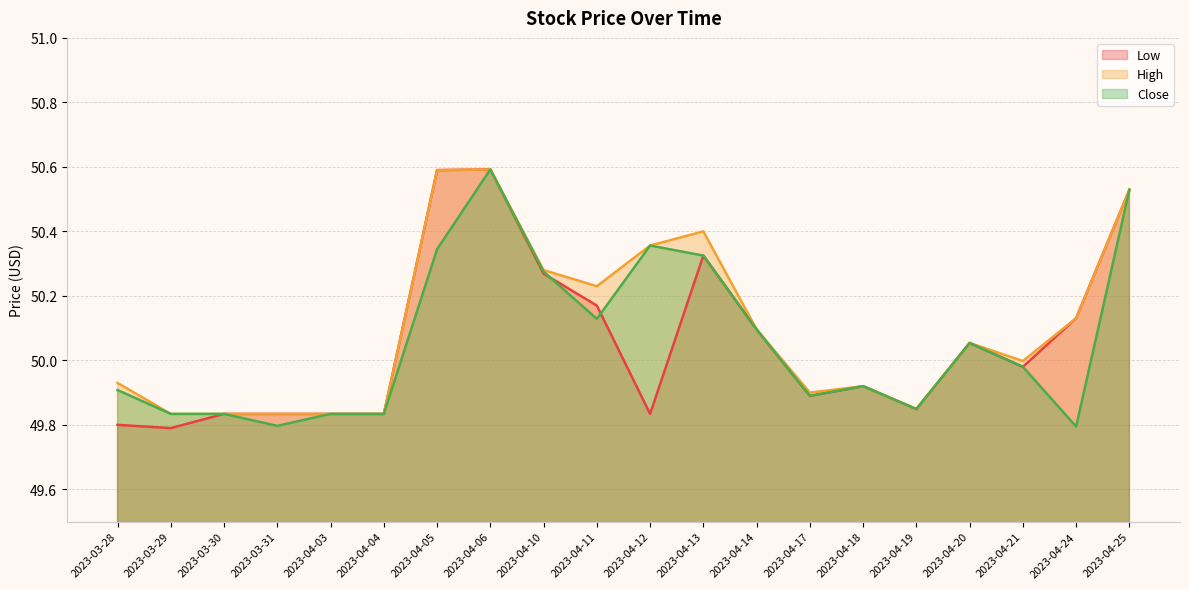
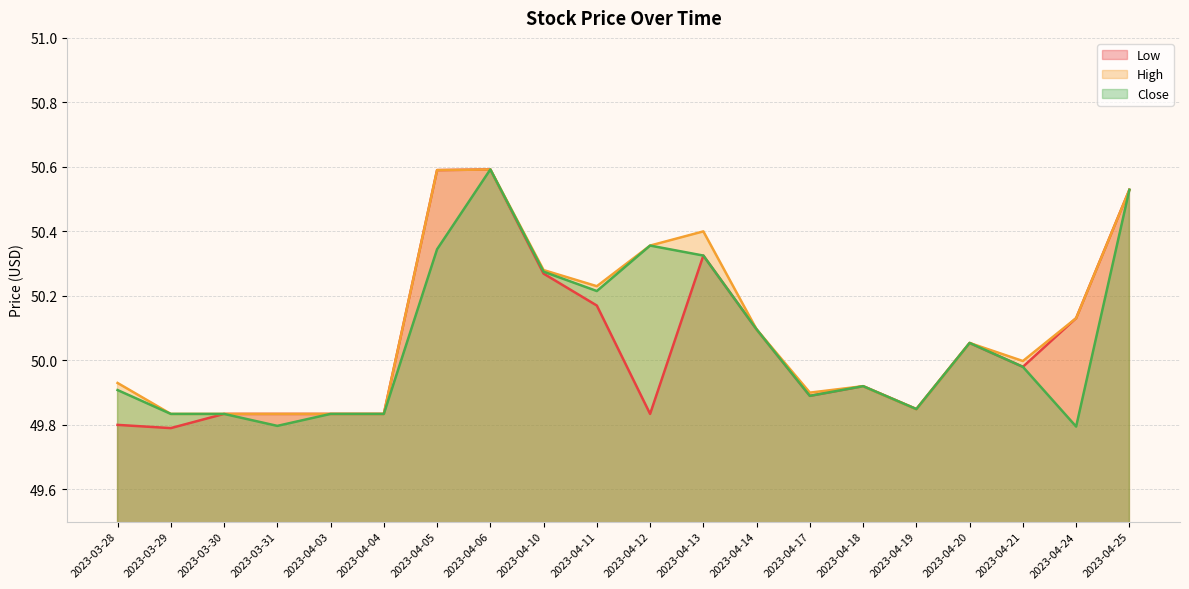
Close, 2023-04-11: 50.13 -> 50.22
